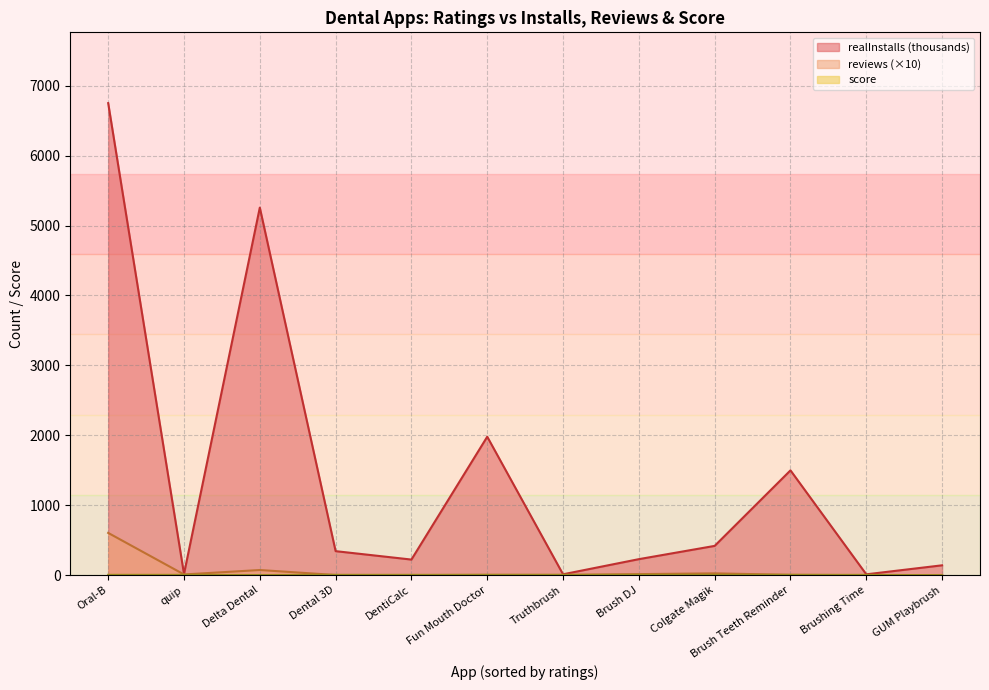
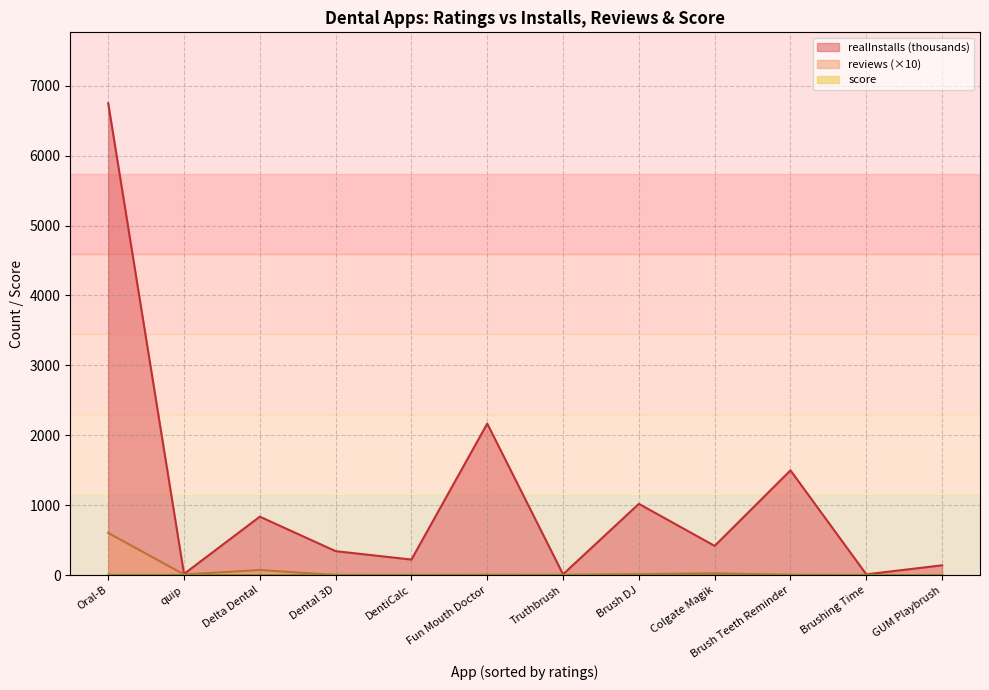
realInstalls (thousands), Delta Dental: 5300 -> 800
realInstalls (thousands), Fun Mouth Doctor: 2000 -> 2200
realInstalls (thousands), Brush DJ: 200 -> 1000
